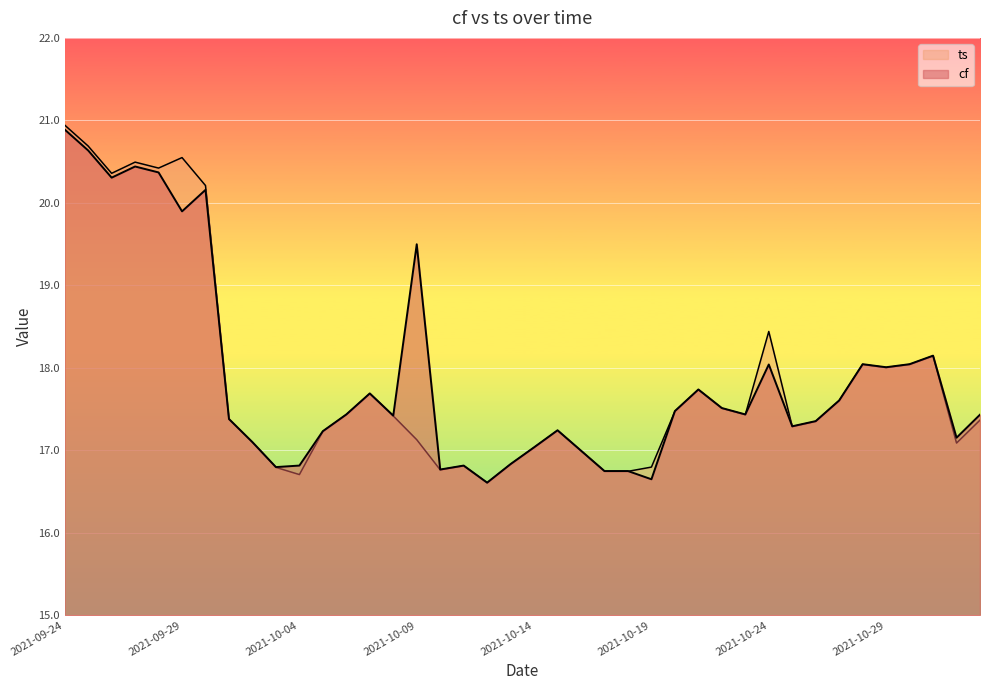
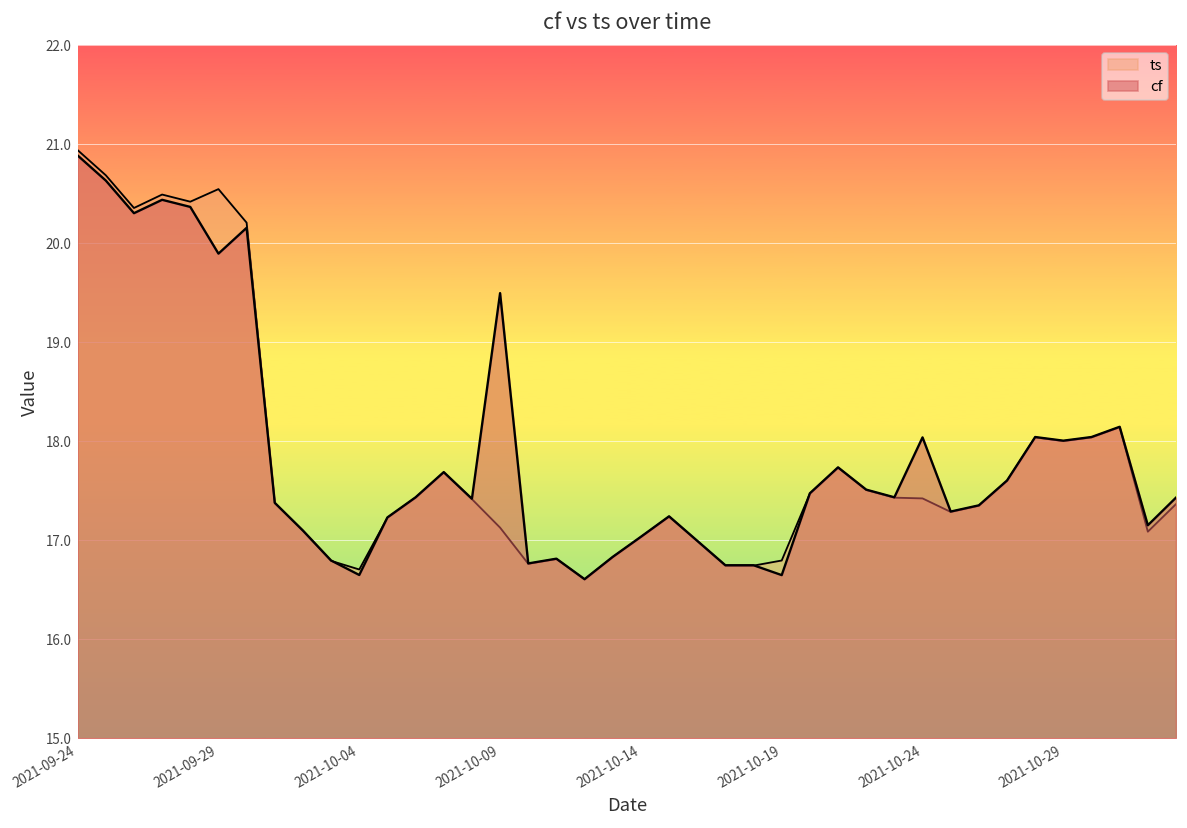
cf, 2021-10-04: 16.8 -> 16.6
ts, 2021-10-24: 18.4 -> 17.4
